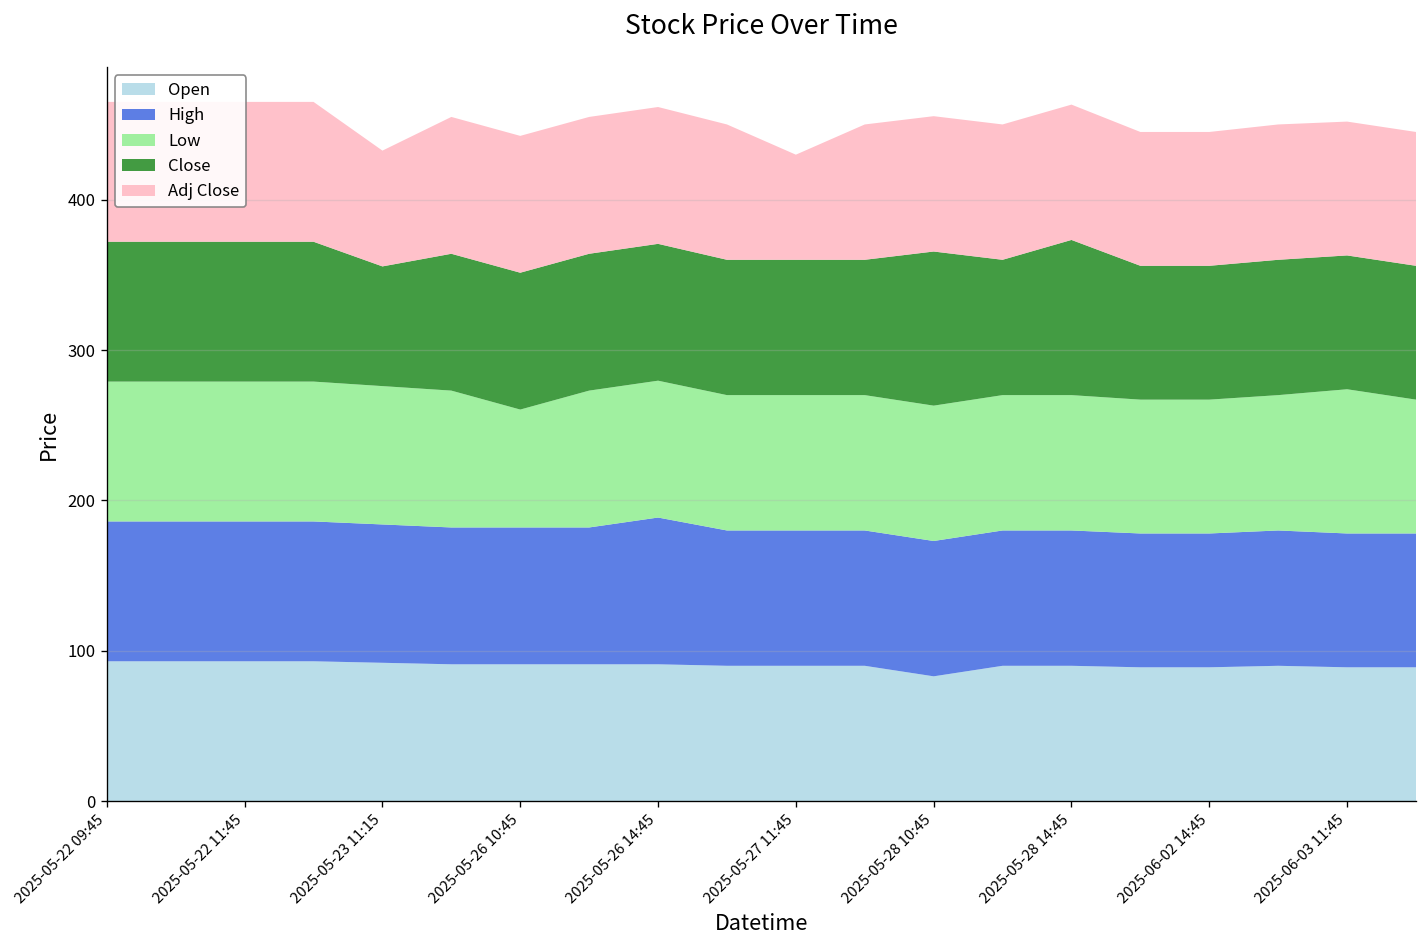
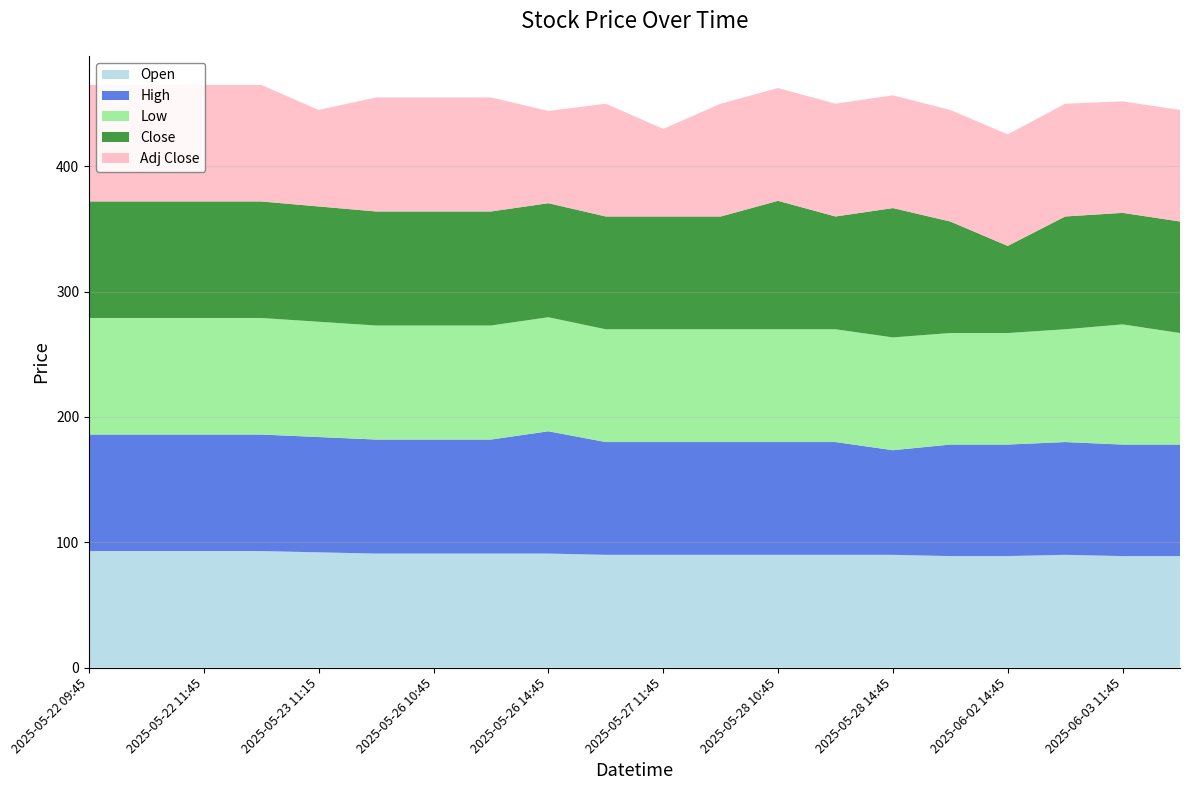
Close, 2025-05-23 11:15: 80 -> 92
Low, 2025-05-26 10:45: 78 -> 91
Adj Close, 2025-05-26 14:45: 91 -> 74
Open, 2025-05-28 10:45: 83 -> 90
High, 2025-05-28 14:45: 90 -> 84
Close, 2025-06-02 14:45: 89 -> 70
